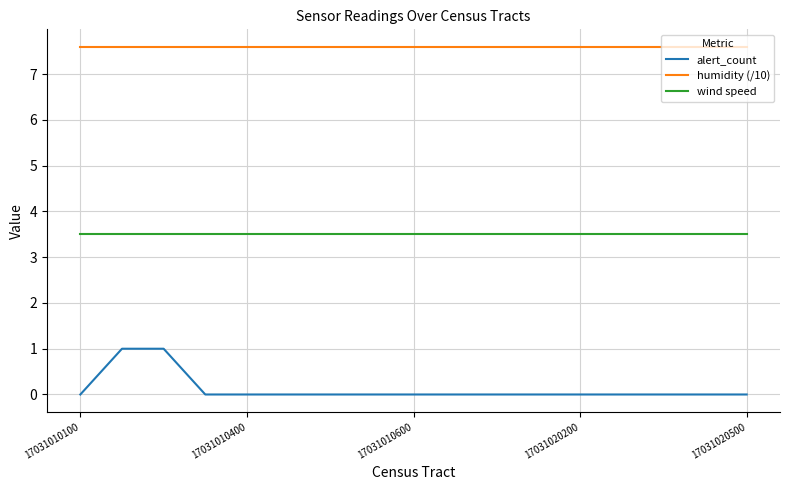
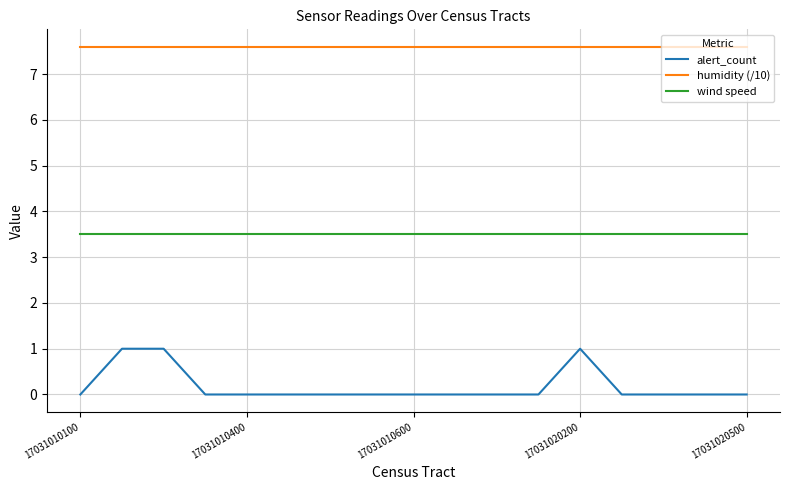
alert_count, 17031020200: 0 -> 1
